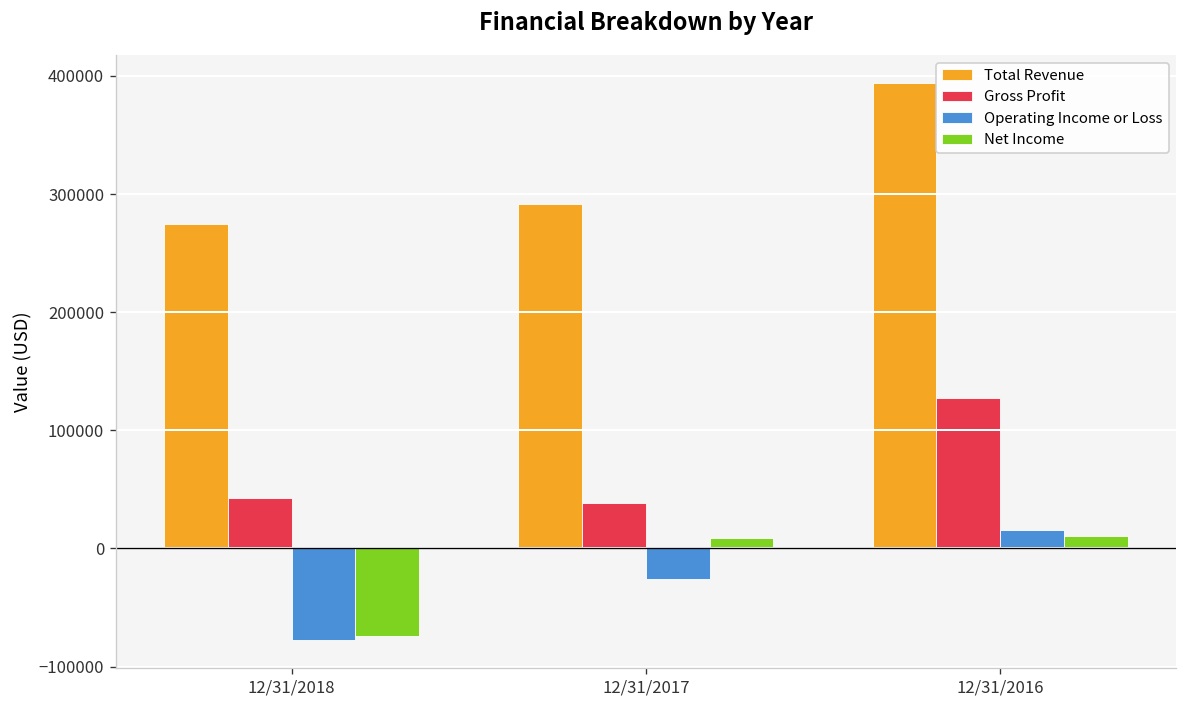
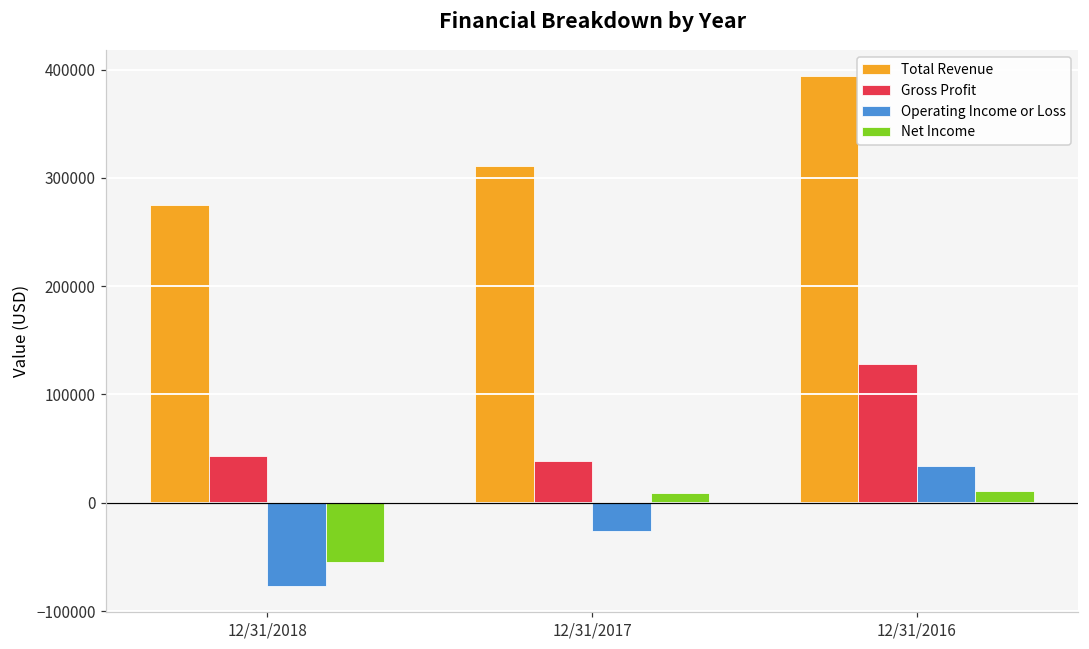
Net Income, 12/31/2018: -70000 -> -50000
Total Revenue, 12/31/2017: 290000 -> 310000
Operating Income or Loss, 12/31/2016: 20000 -> 30000
